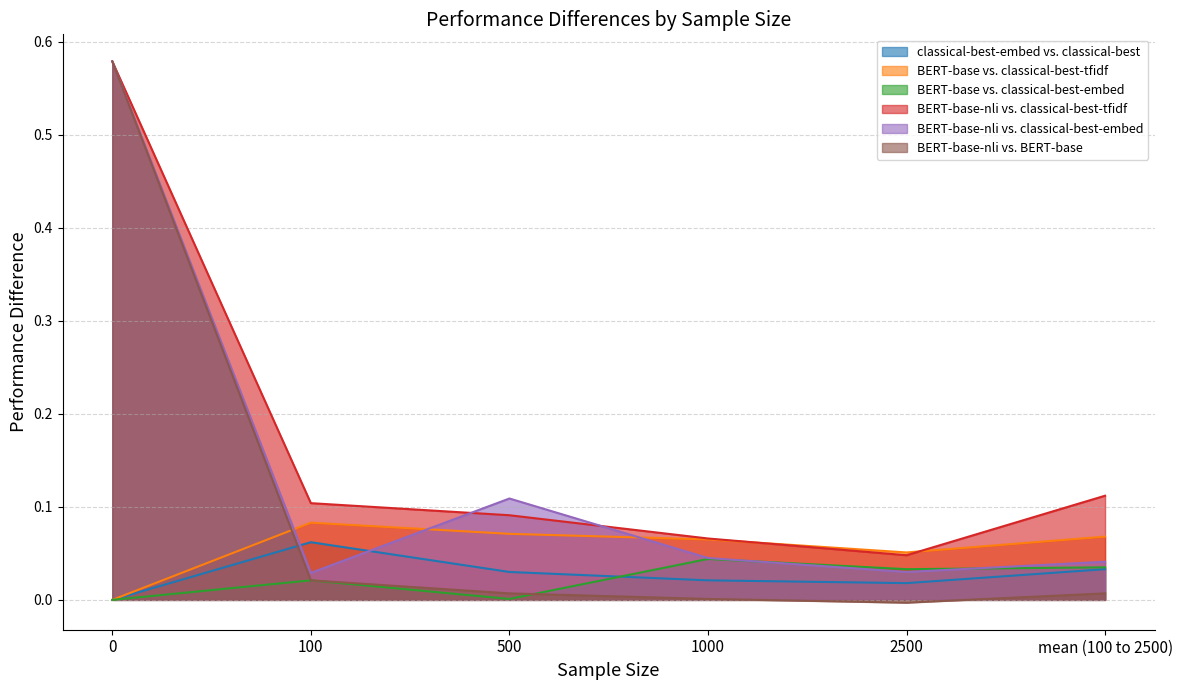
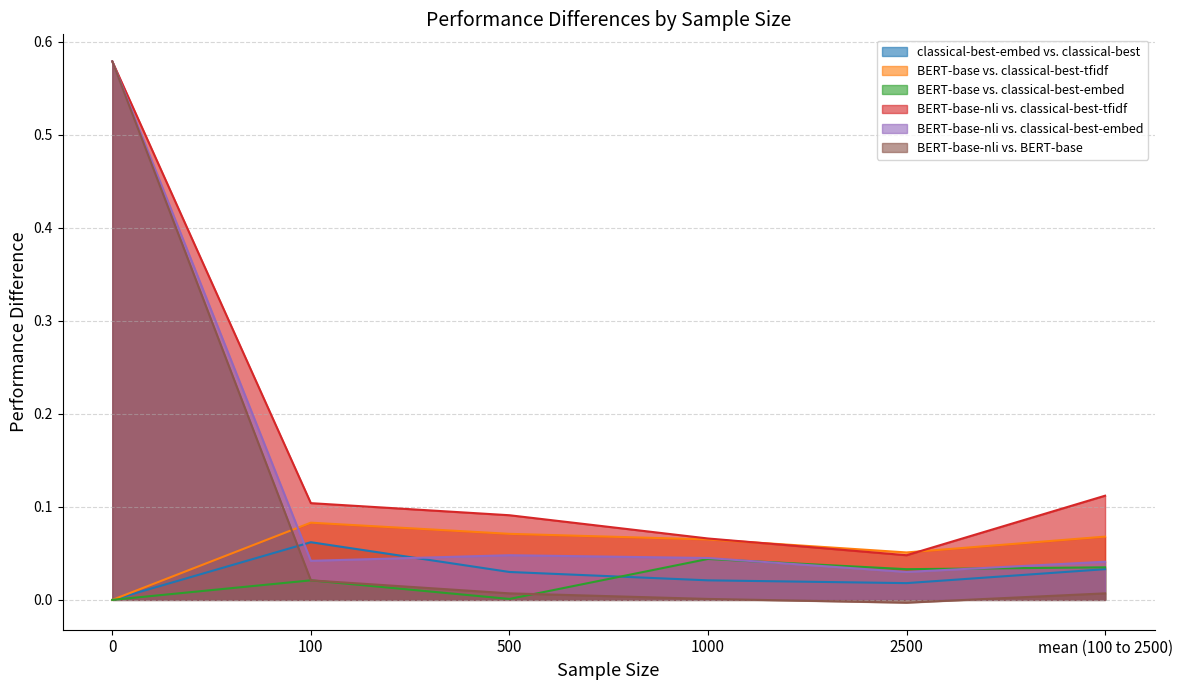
BERT-base-nli vs. classical-best-embed, 100: 0.03 -> 0.04
BERT-base-nli vs. classical-best-embed, 500: 0.11 -> 0.05
